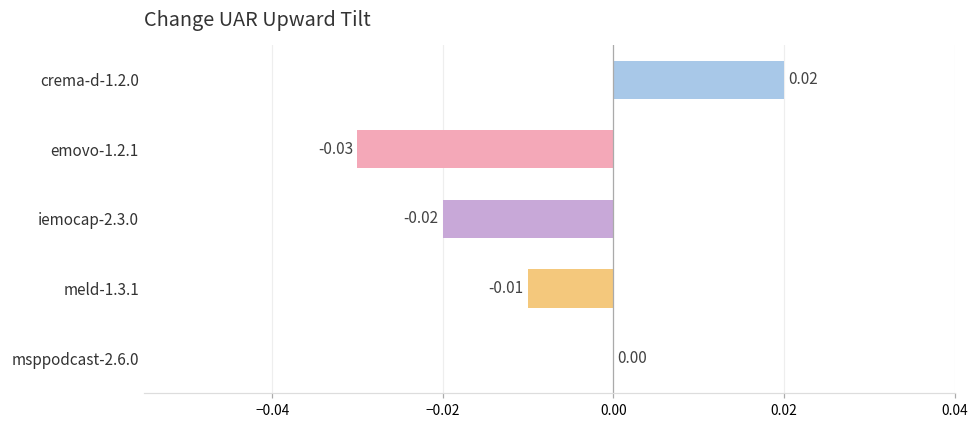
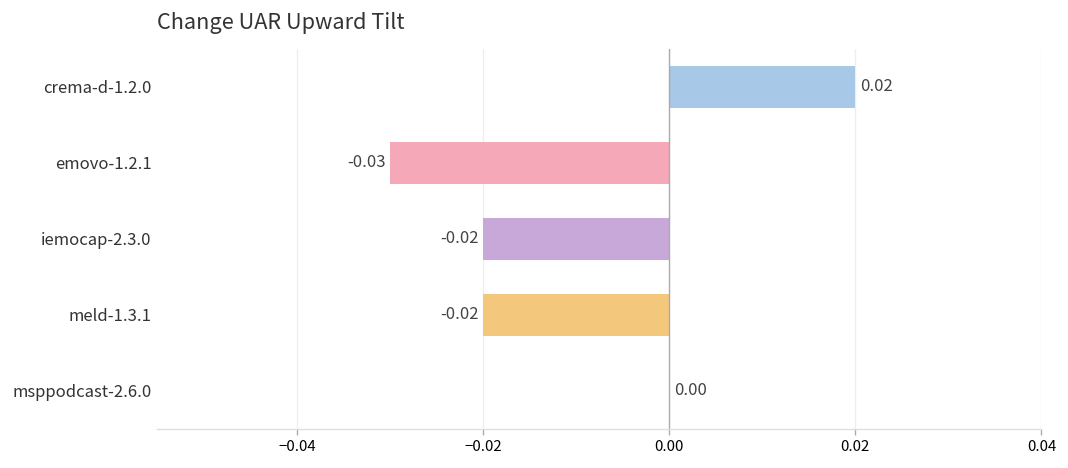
meld-1.3.1: -0.01 -> -0.02
